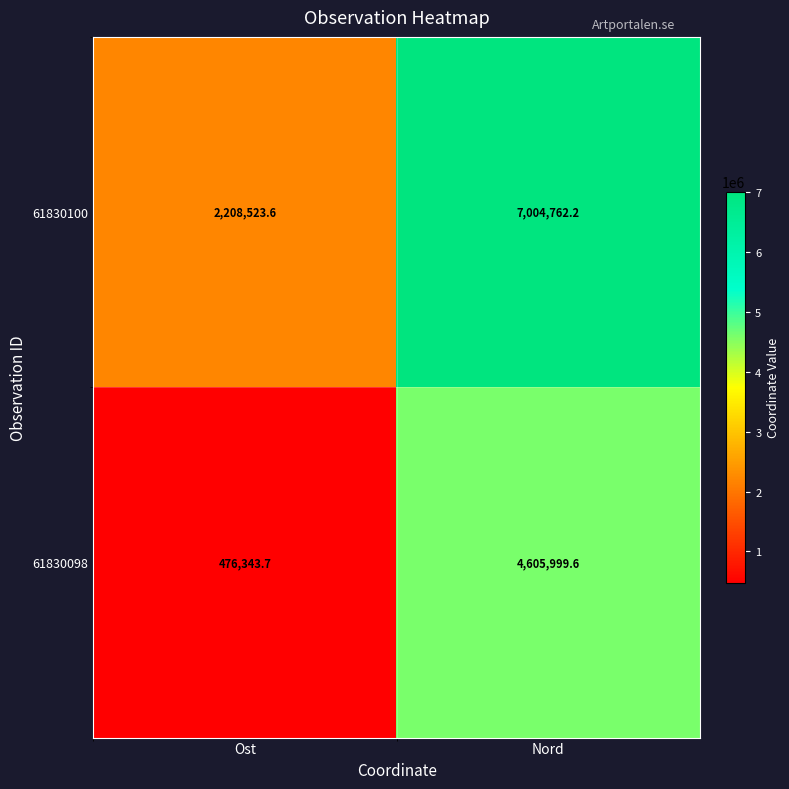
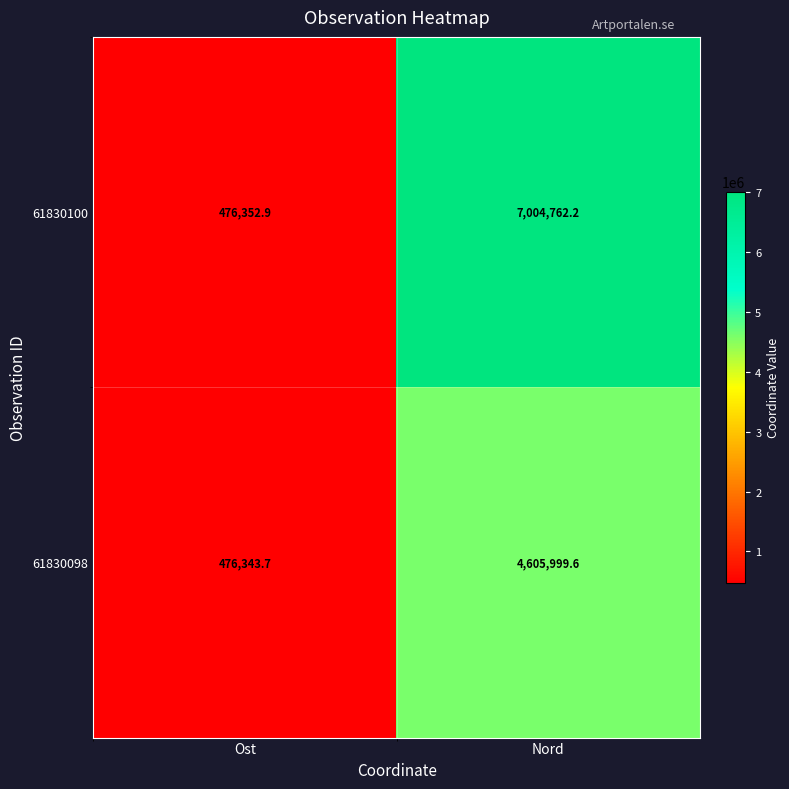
61830100, Ost: 2,208,523.6 -> 476,352.9
